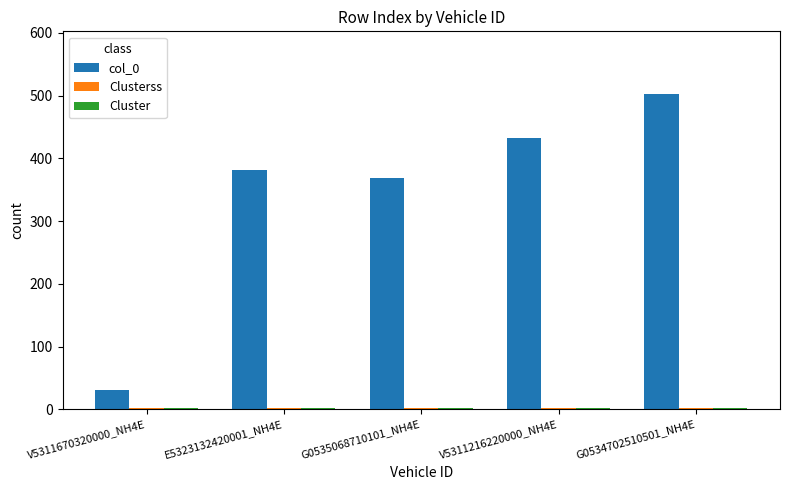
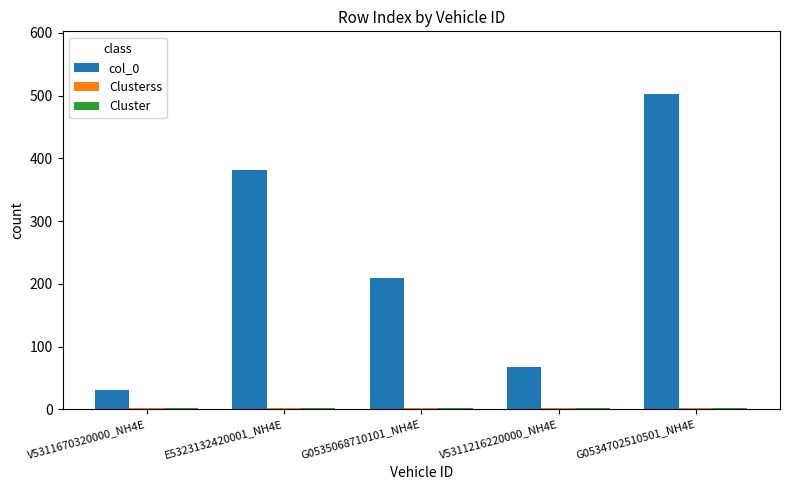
col_0, G0535068710101_NH4E: 370 -> 210
col_0, V5311216220000_NH4E: 430 -> 70
